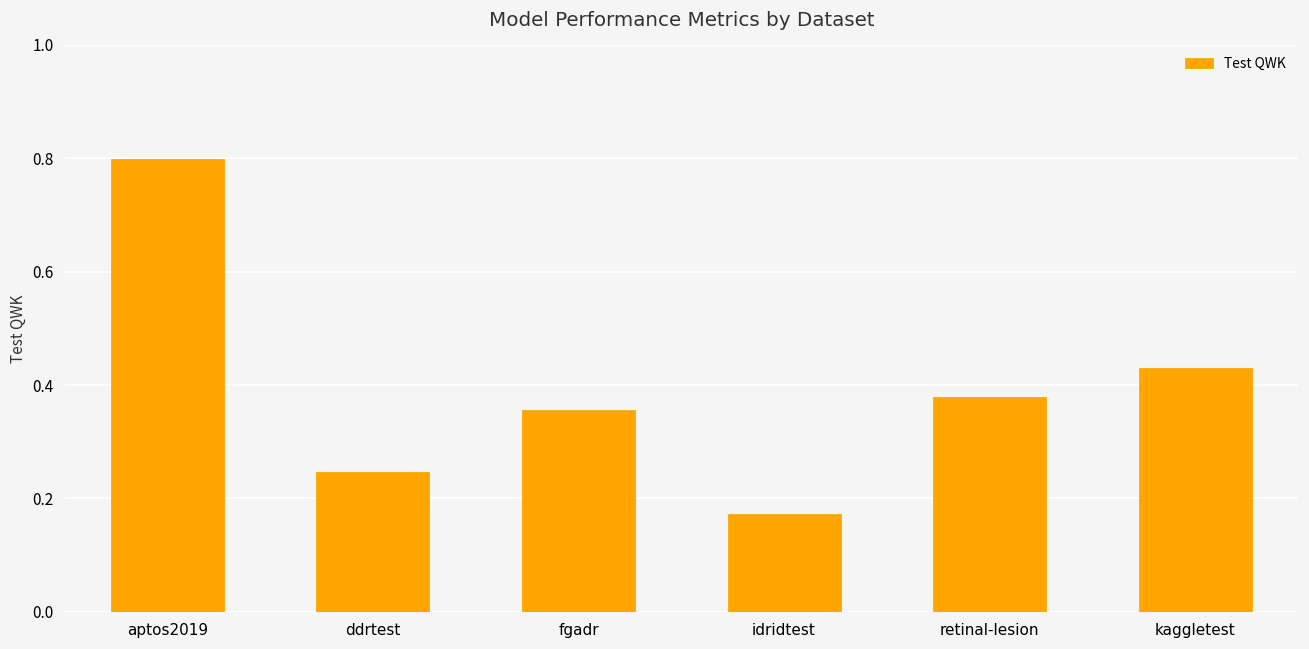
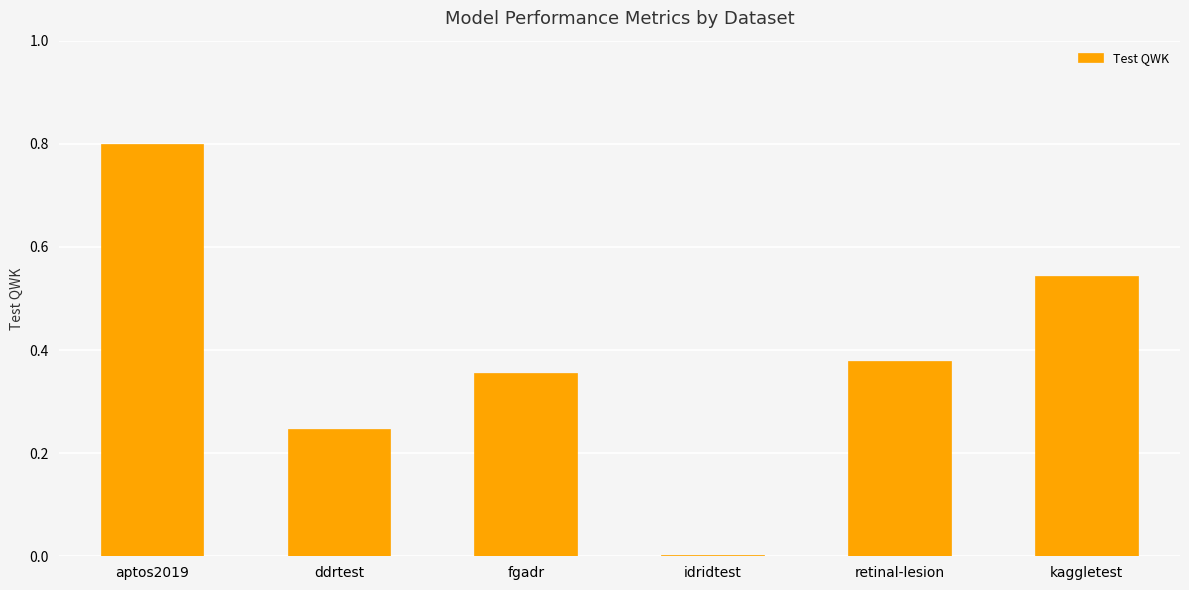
idridtest: 0.17 -> 0.00
kaggletest: 0.43 -> 0.54
